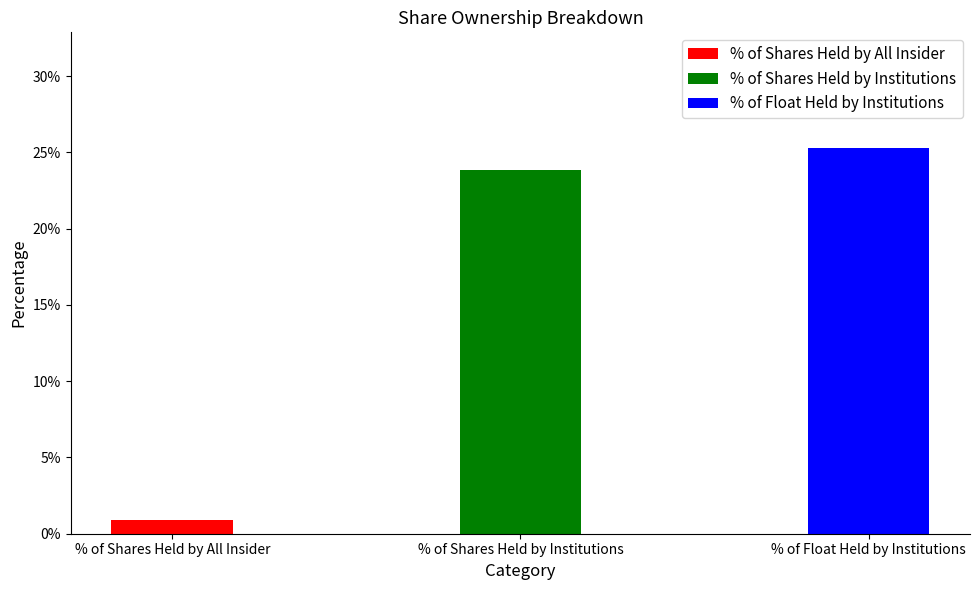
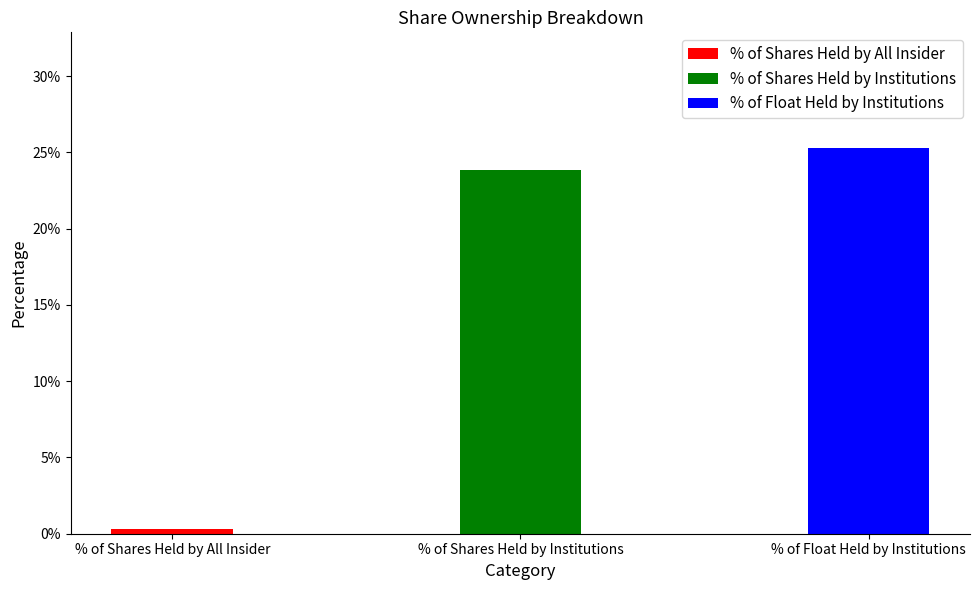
% of Shares Held by All Insider: 0.9% -> 0.3%
